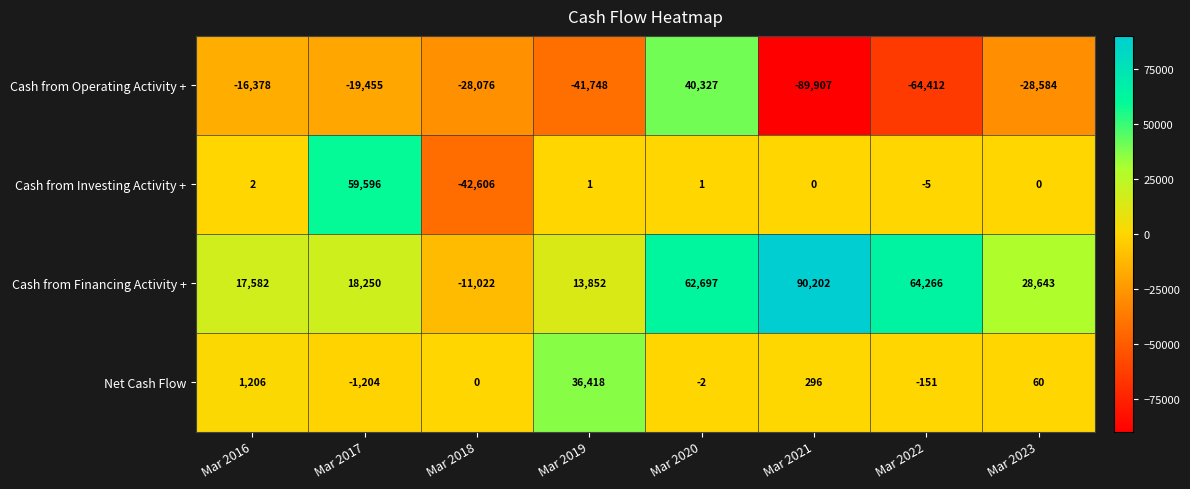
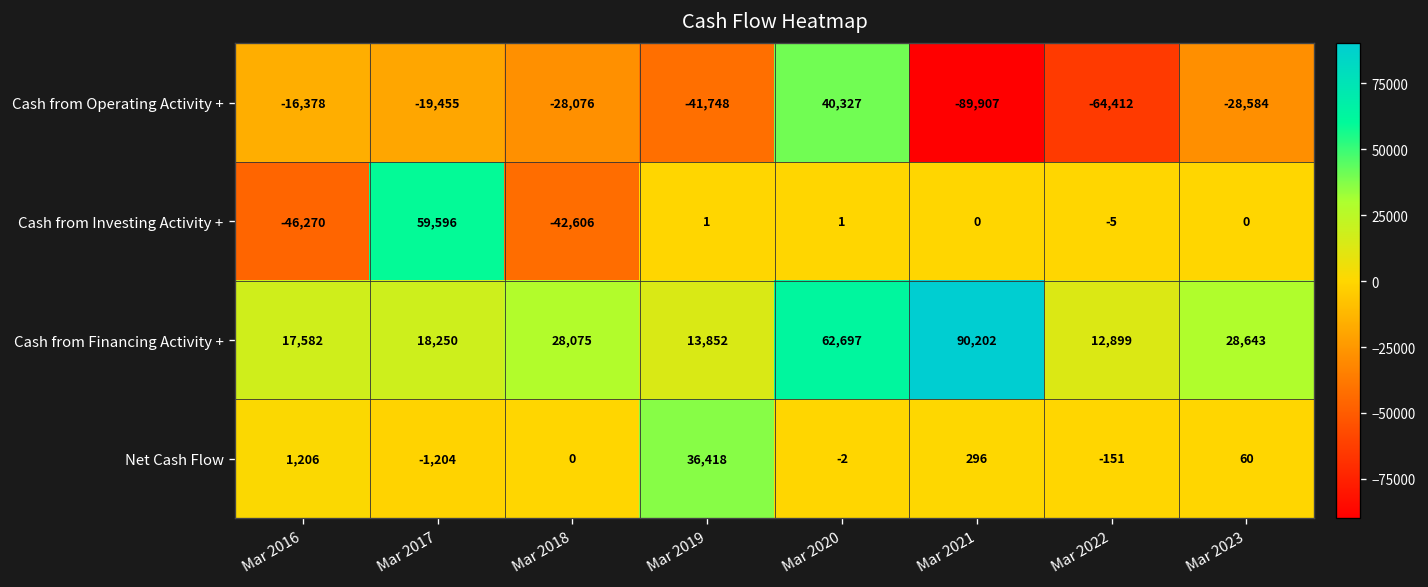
Cash from Investing Activity +, Mar 2016: 2 -> -46,270
Cash from Financing Activity +, Mar 2018: -11,022 -> 28,075
Cash from Financing Activity +, Mar 2022: 64,266 -> 12,899
